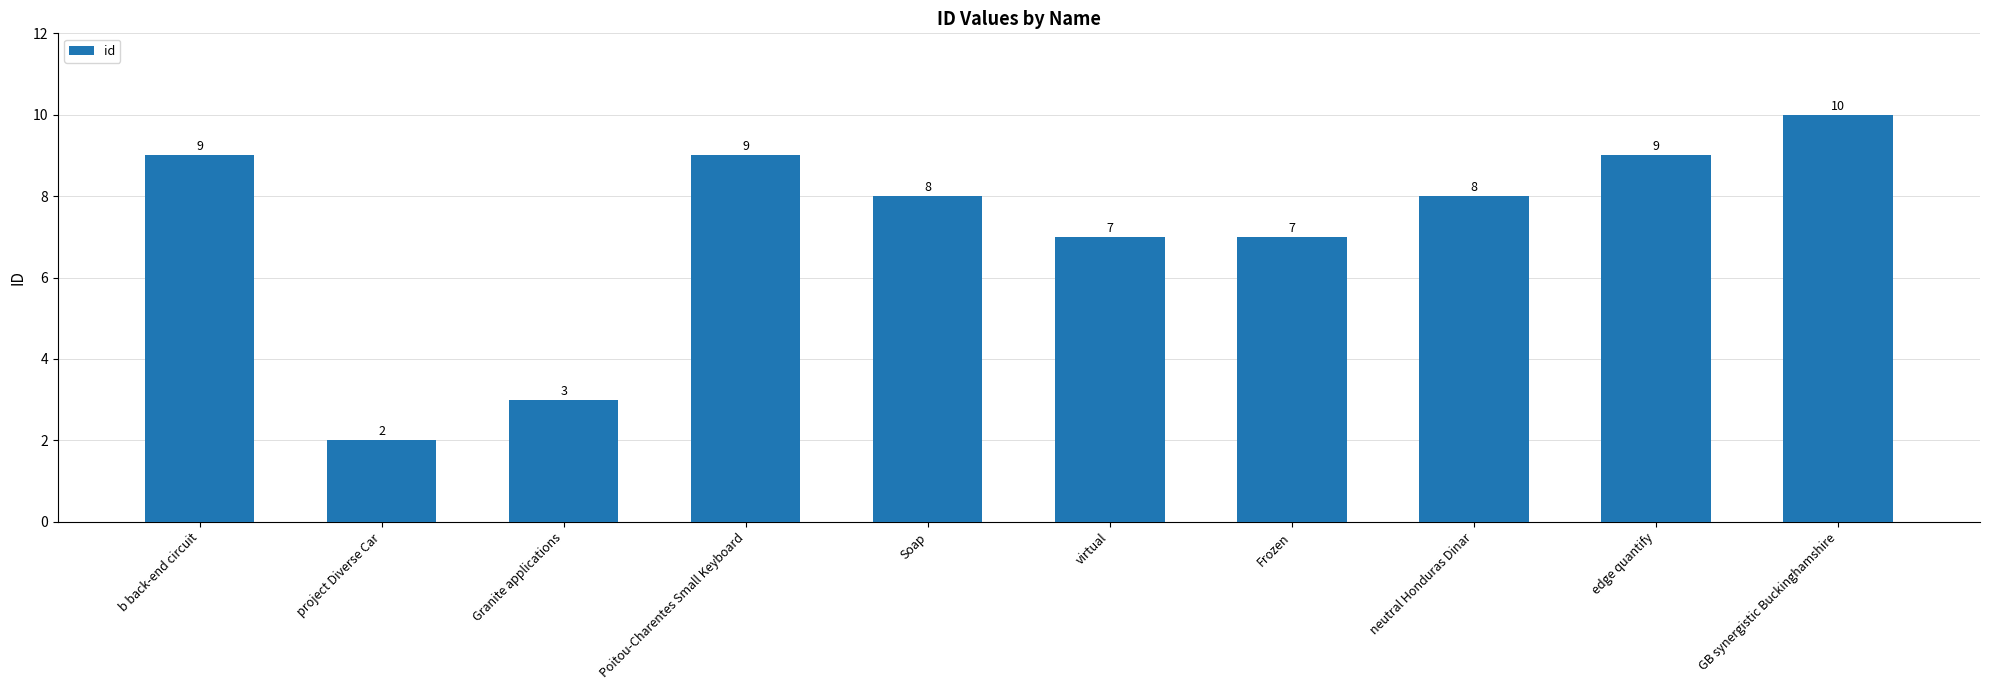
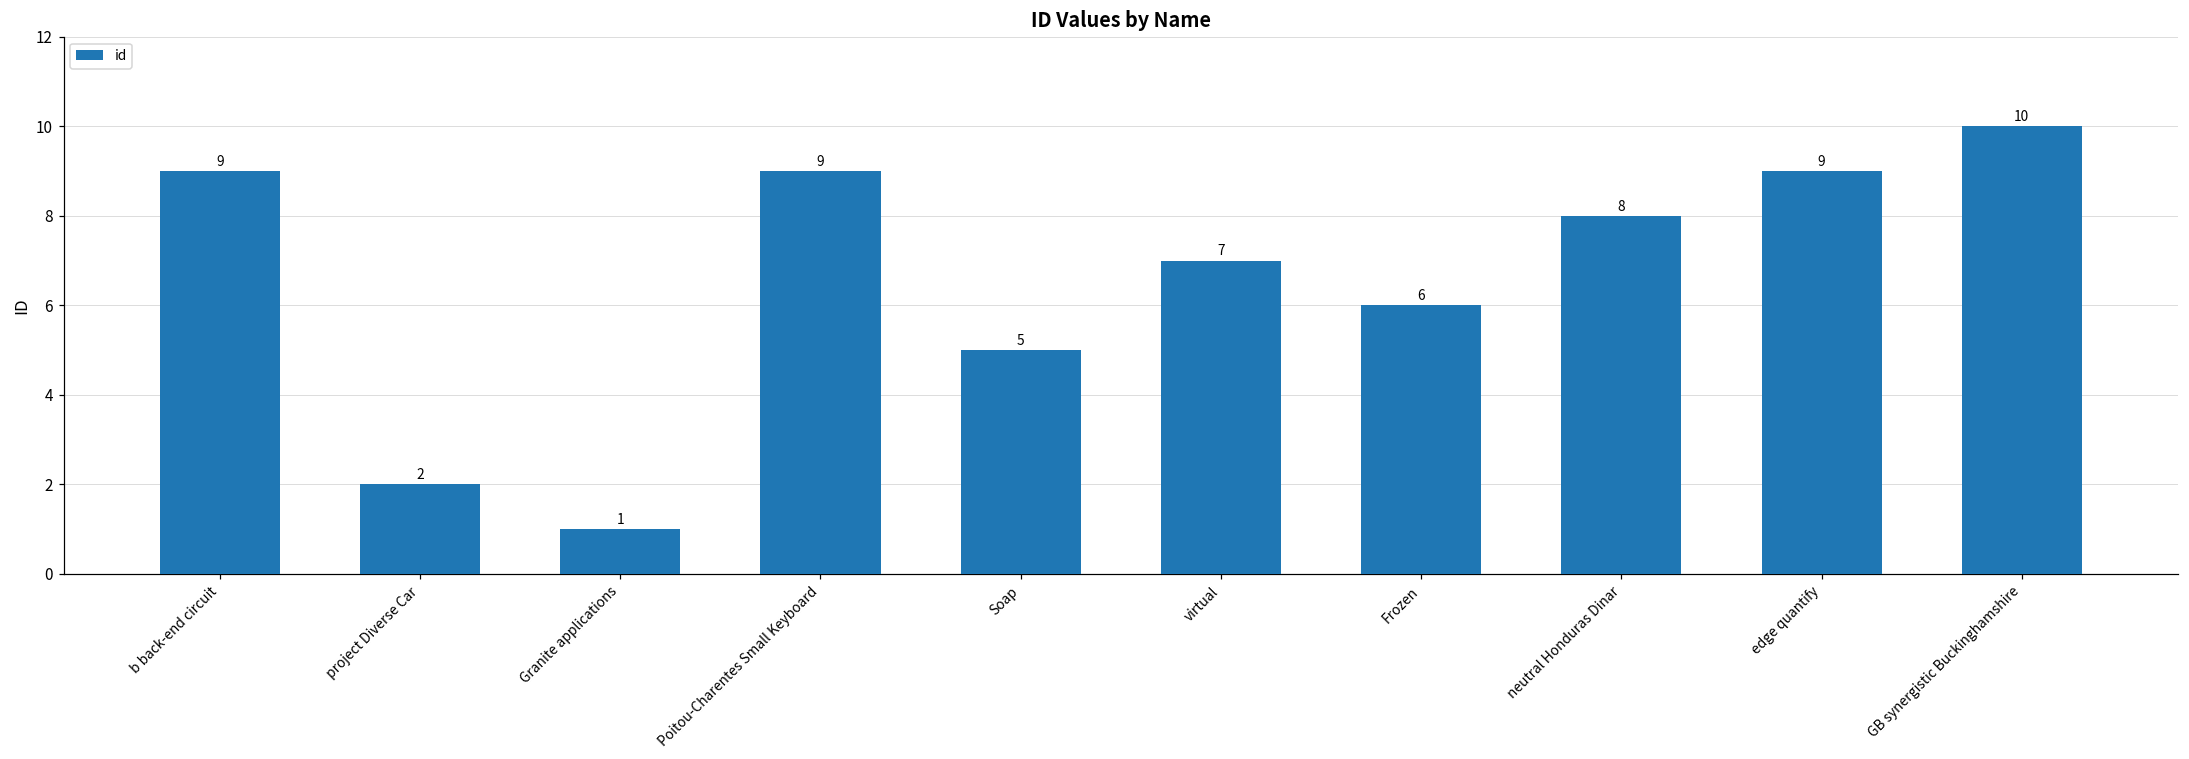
Granite applications: 3 -> 1
Soap: 8 -> 5
Frozen: 7 -> 6
